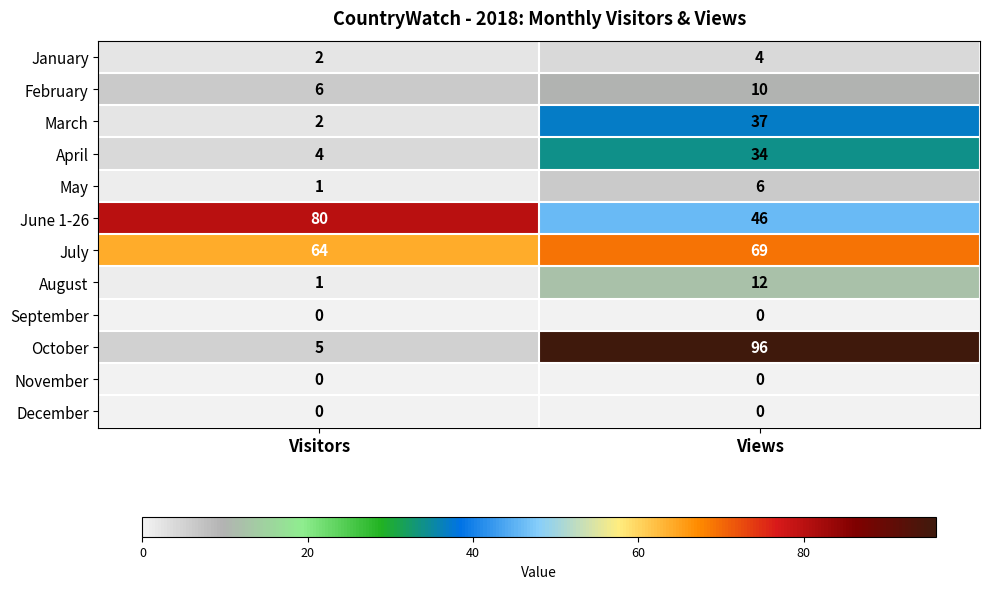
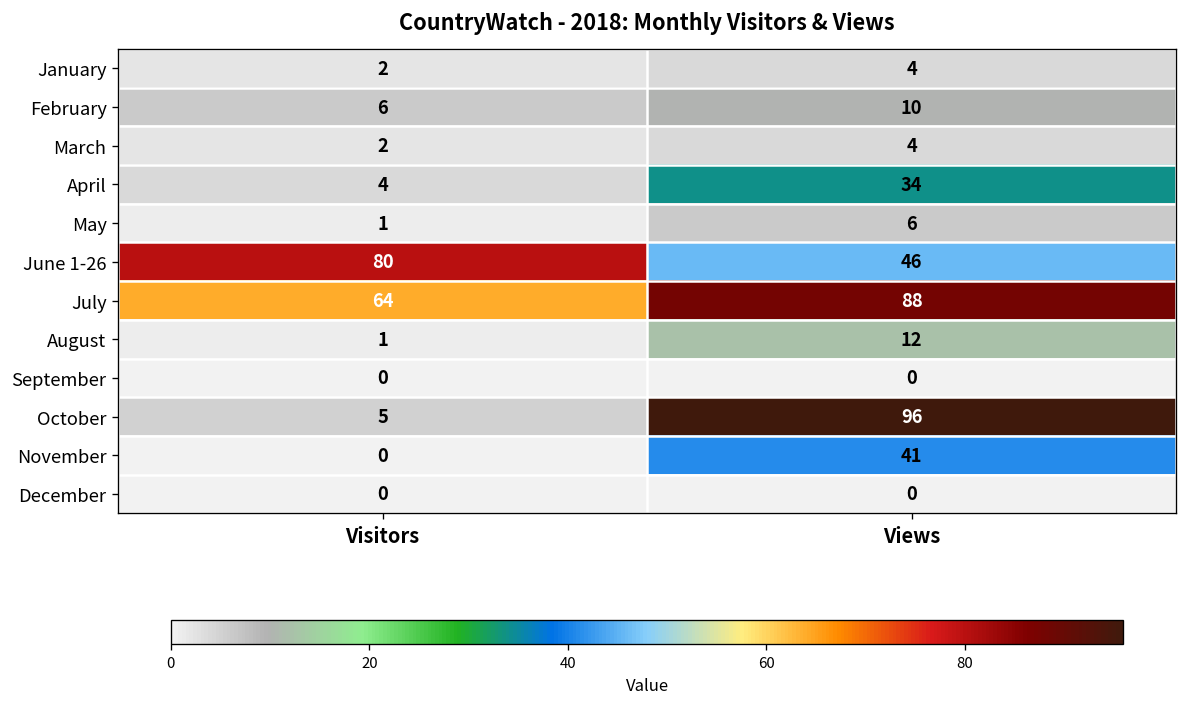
March, Views: 37 -> 4
July, Views: 69 -> 88
November, Views: 0 -> 41
